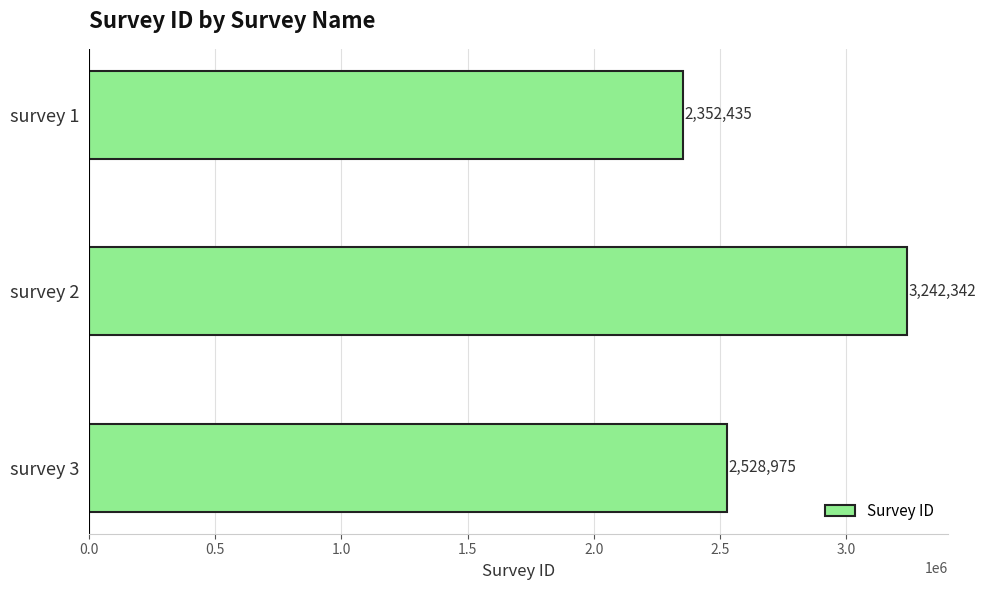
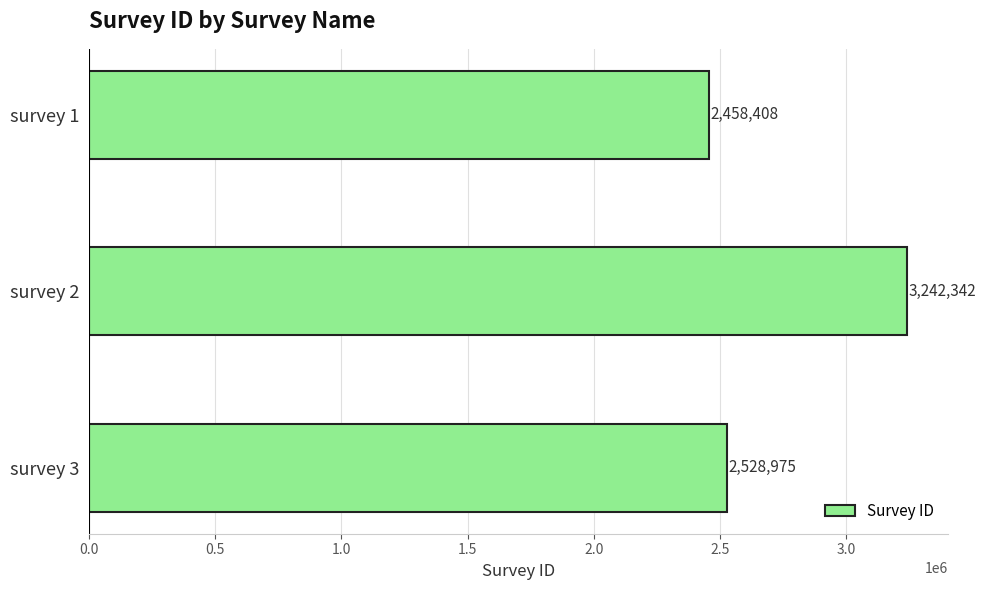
survey 1: 2,352,435 -> 2,458,408
